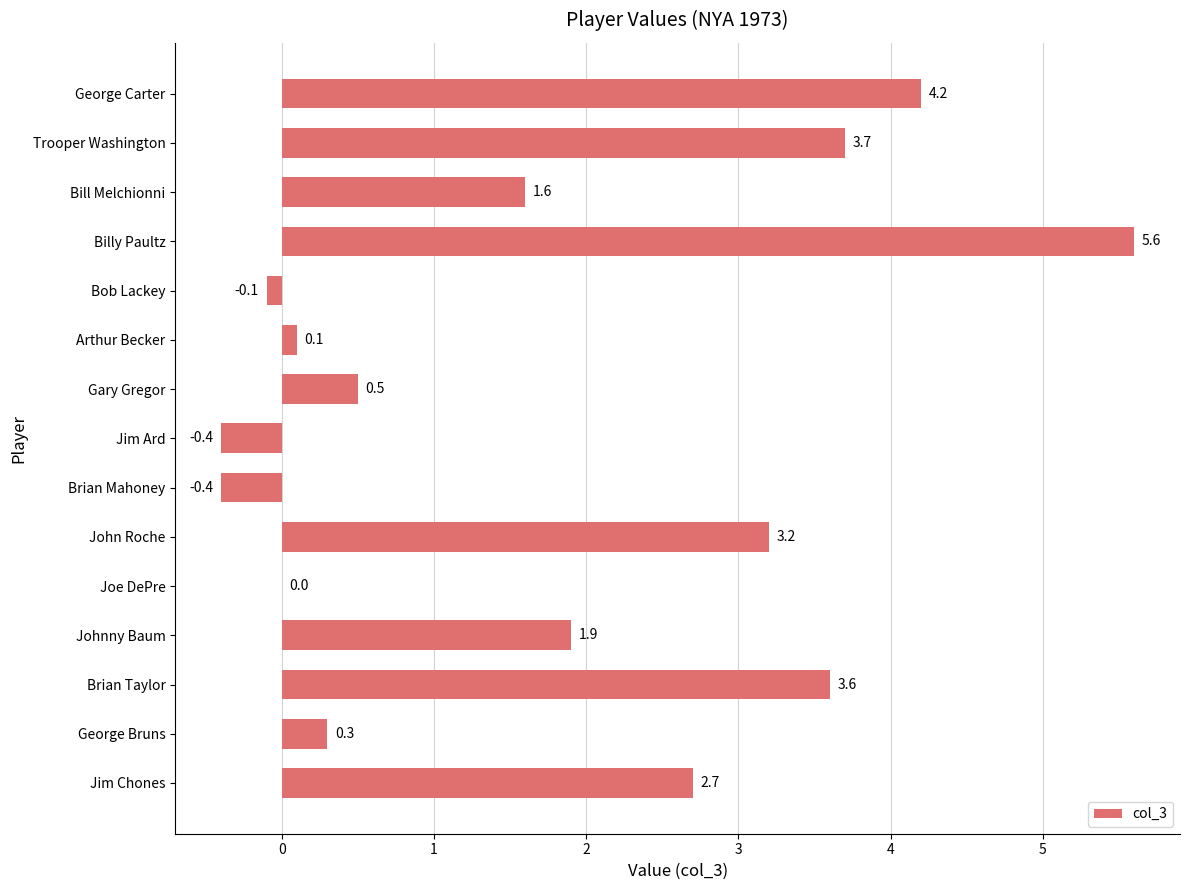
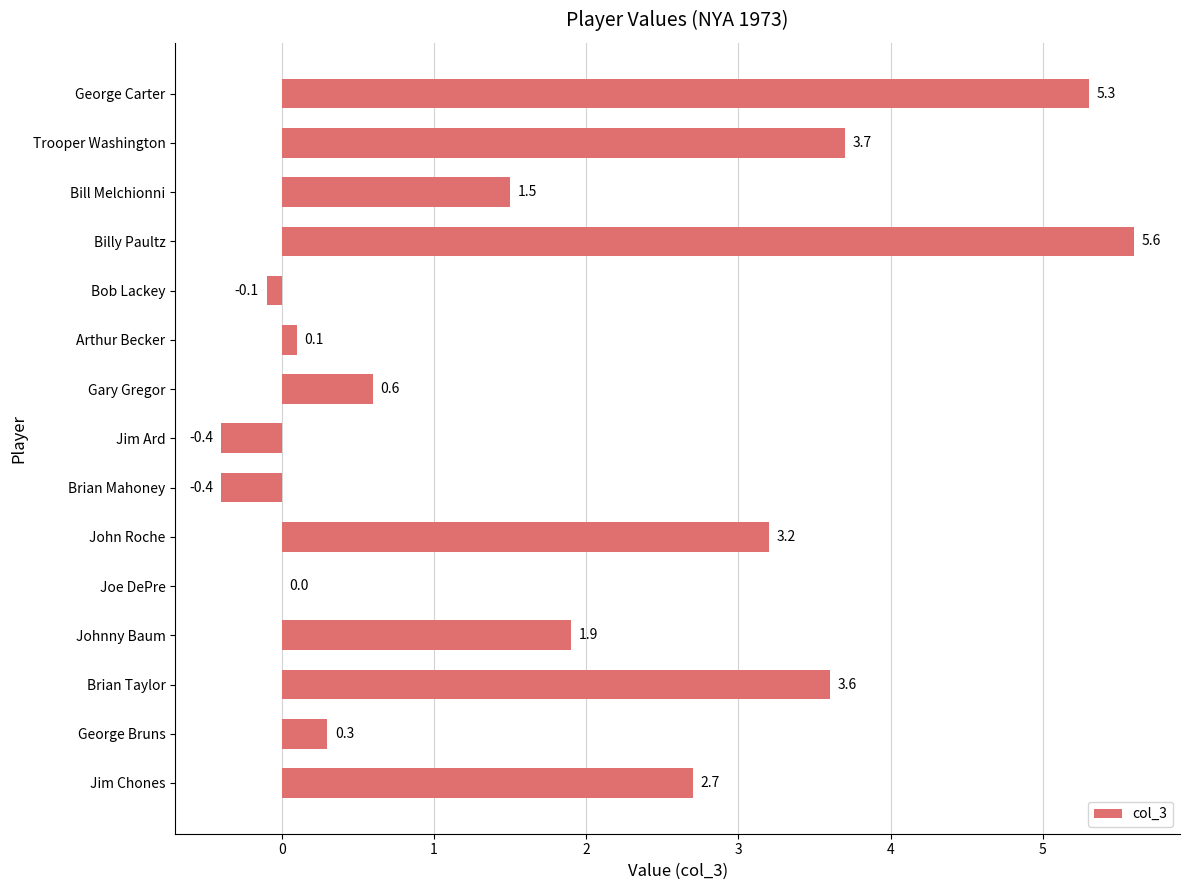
George Carter: 4.2 -> 5.3
Bill Melchionni: 1.6 -> 1.5
Gary Gregor: 0.5 -> 0.6
